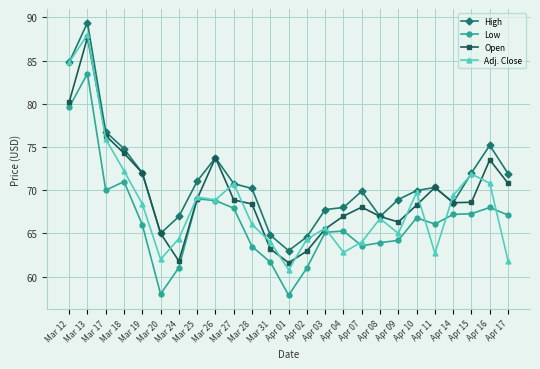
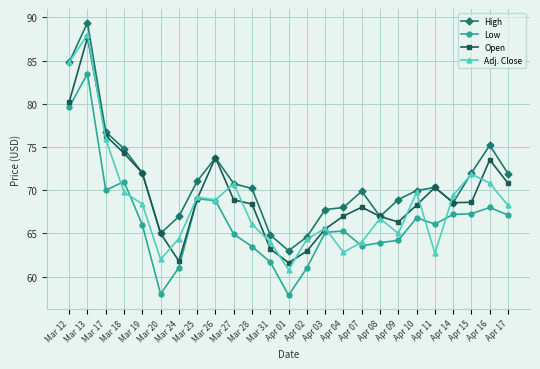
Adj. Close, Mar 18: 72 -> 70
Low, Mar 27: 68 -> 65
Adj. Close, Apr 17: 62 -> 68
